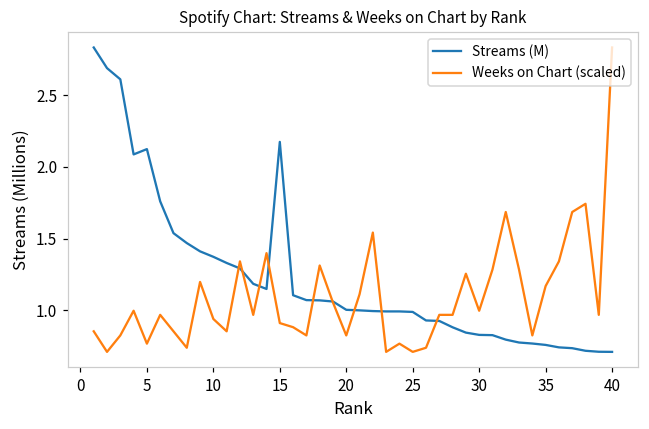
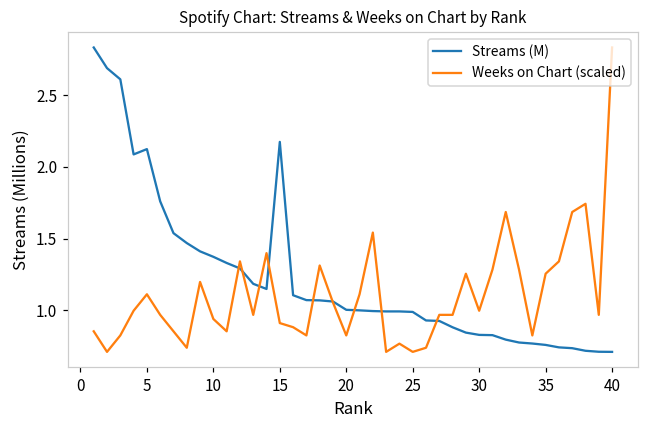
Weeks on Chart (scaled), 5: 0.77 -> 1.11
Weeks on Chart (scaled), 35: 1.17 -> 1.25
